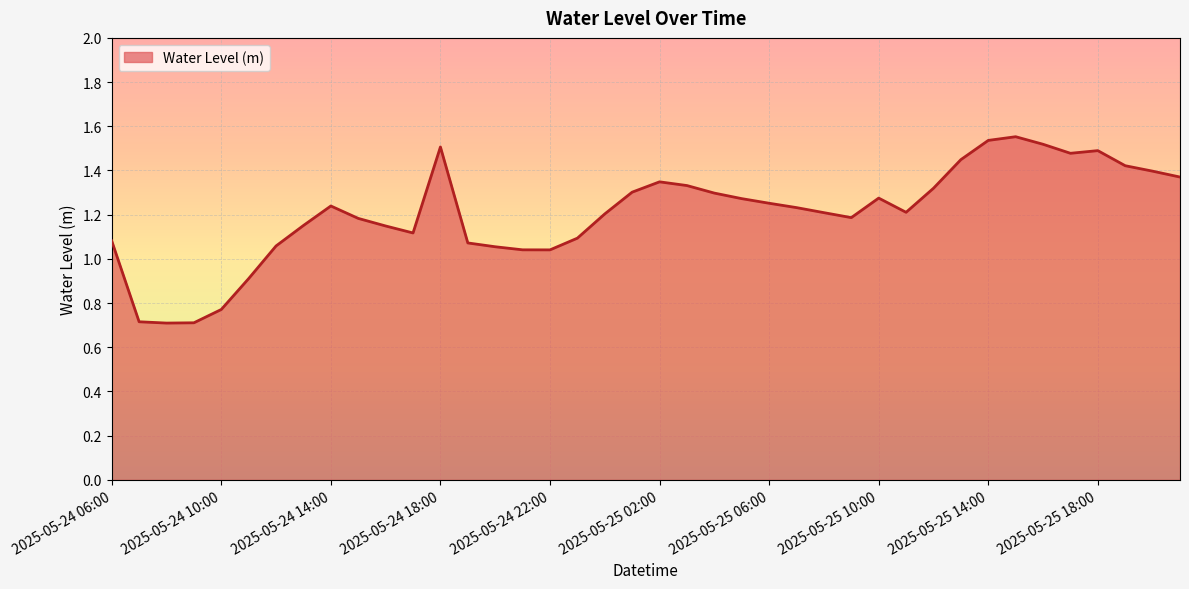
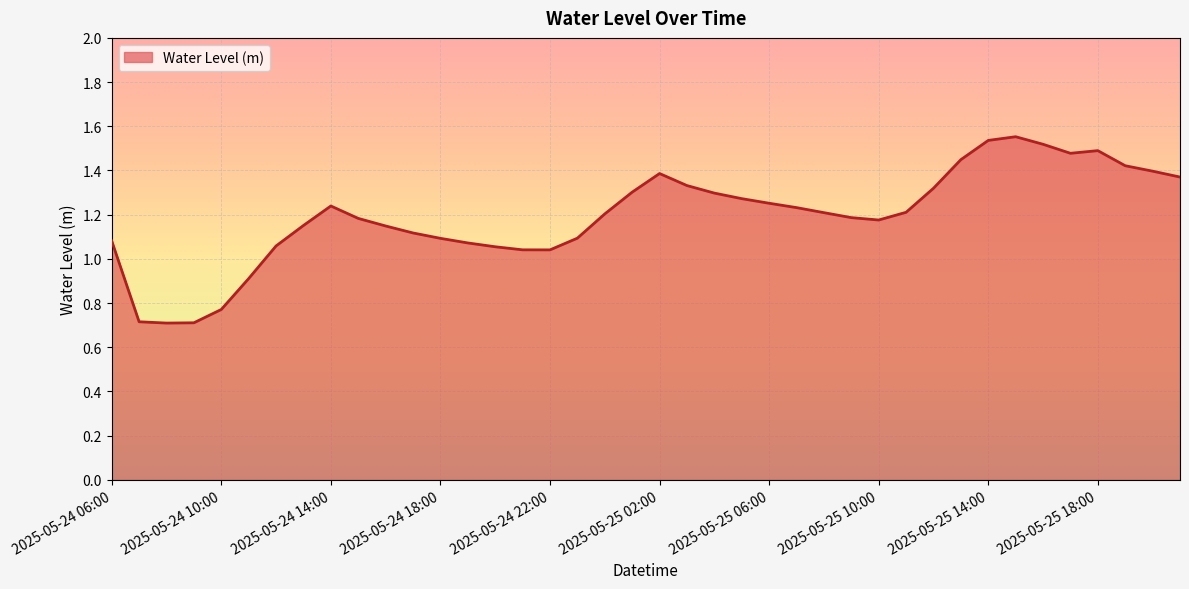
2025-05-24 18:00: 1.51 -> 1.09
2025-05-25 02:00: 1.35 -> 1.39
2025-05-25 10:00: 1.27 -> 1.18
